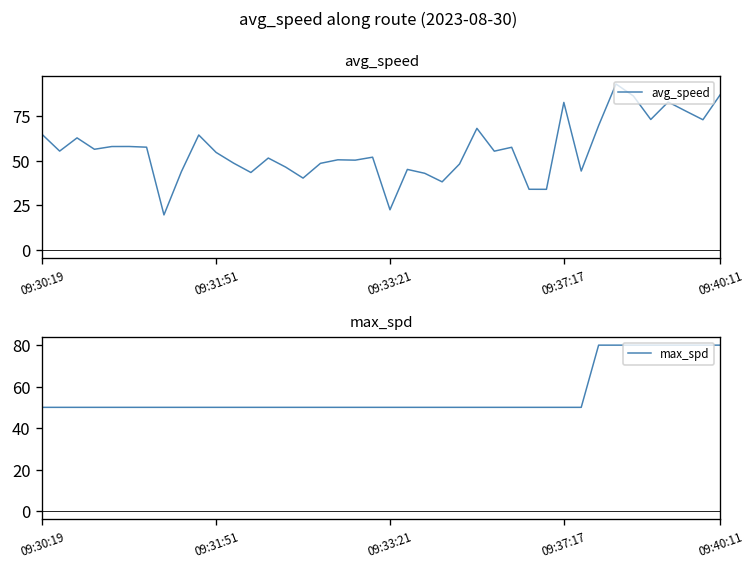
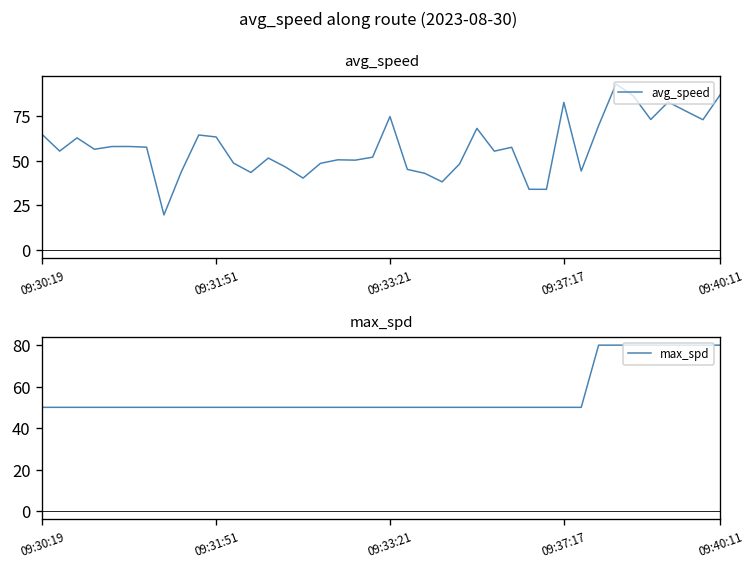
avg_speed, 09:31:51: 55 -> 63
avg_speed, 09:33:21: 23 -> 75
